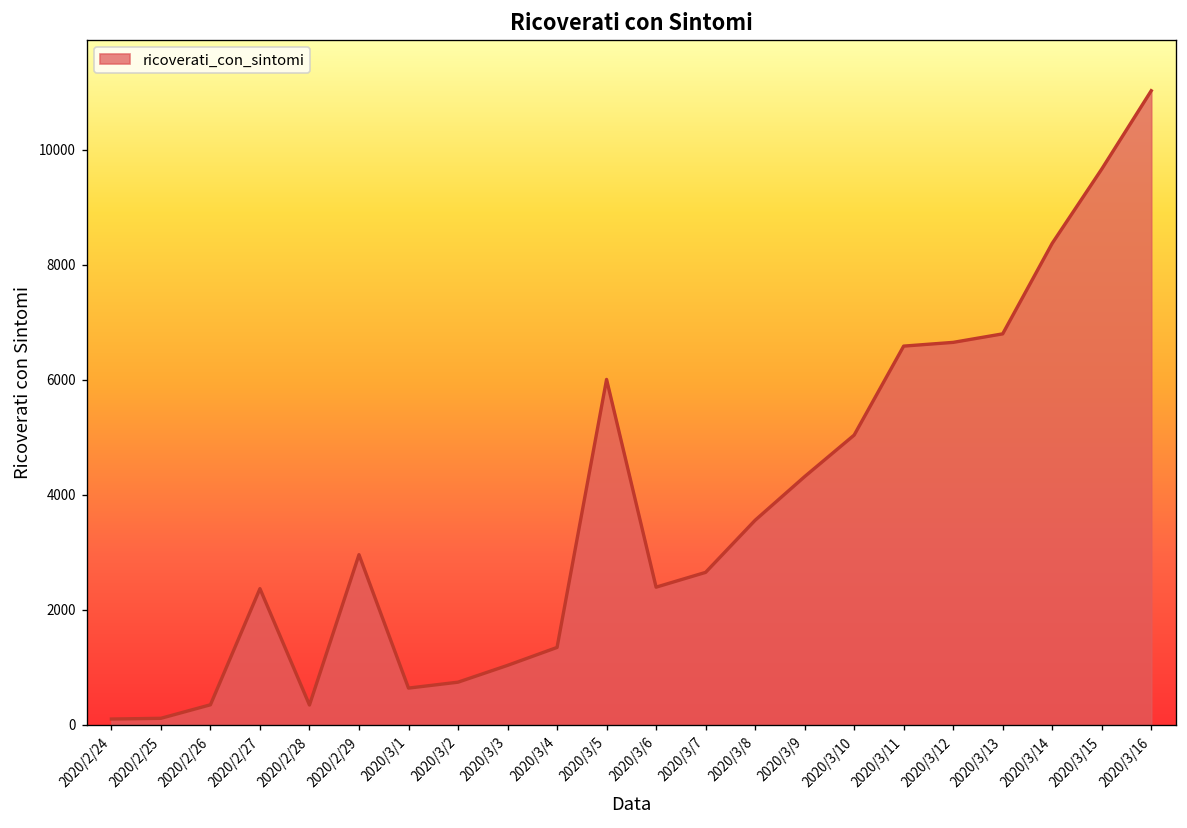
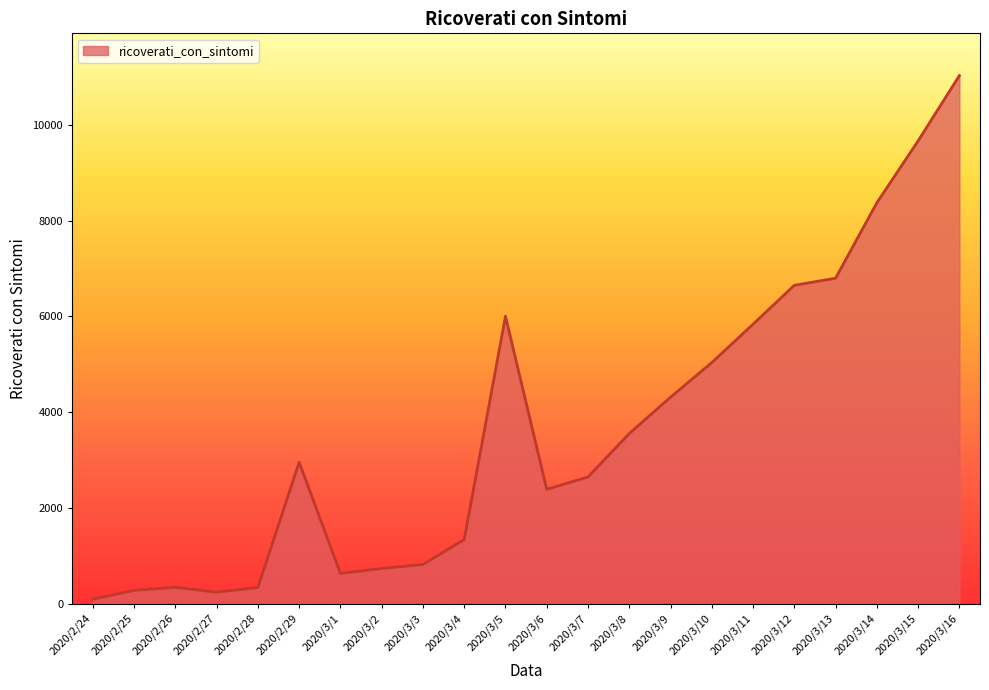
2020/2/25: 100 -> 300
2020/2/27: 2400 -> 200
2020/3/3: 1000 -> 800
2020/3/11: 6600 -> 5800
